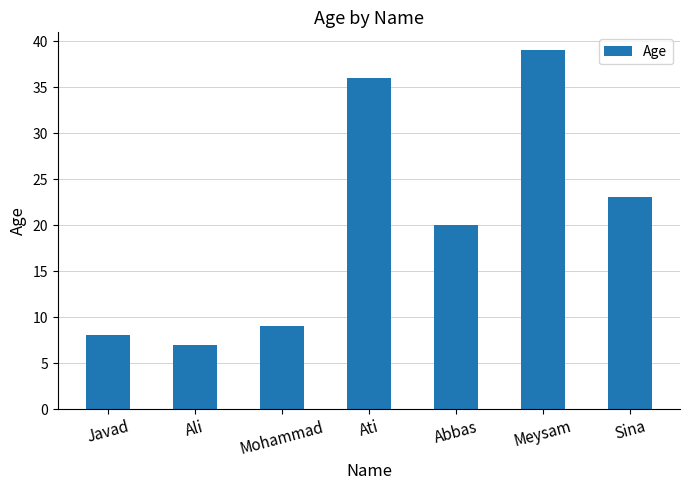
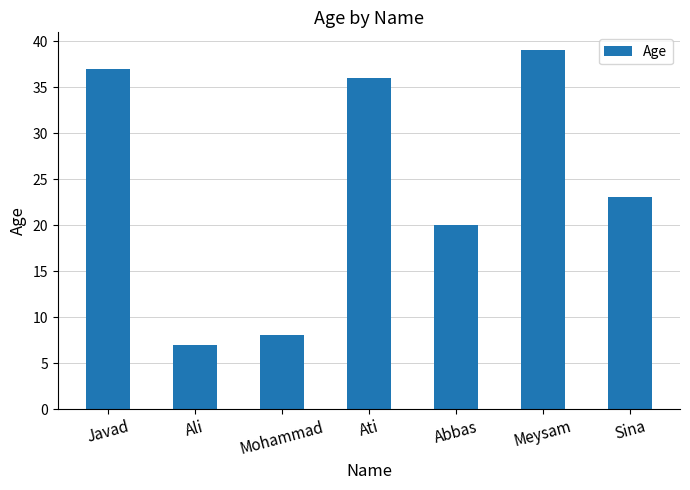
Javad: 8 -> 37
Mohammad: 9 -> 8
